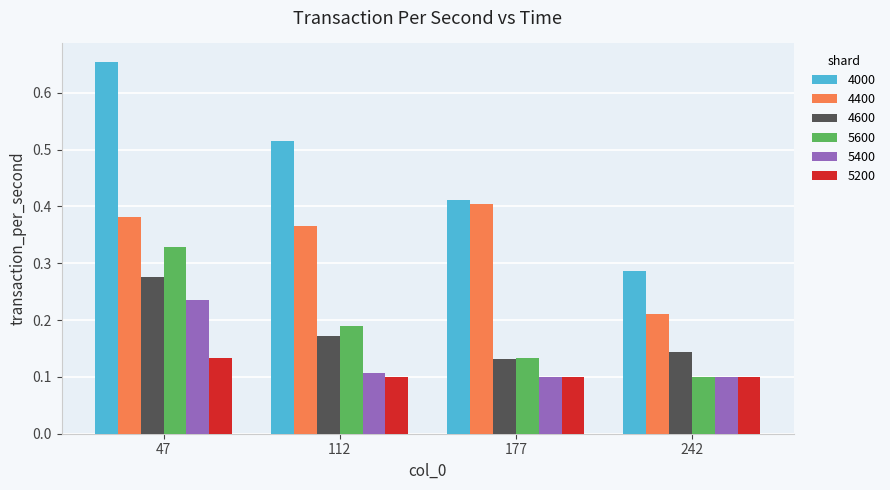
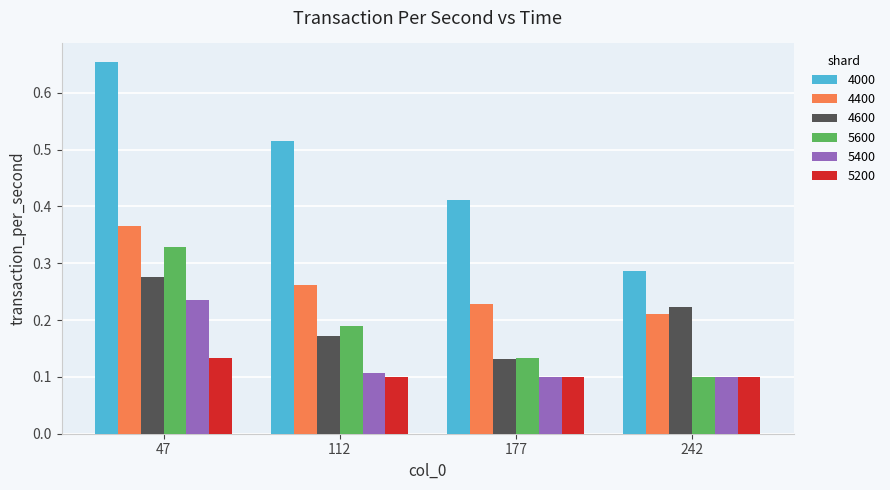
4400, 47: 0.38 -> 0.37
4400, 112: 0.37 -> 0.26
4400, 177: 0.40 -> 0.23
4600, 242: 0.14 -> 0.22
